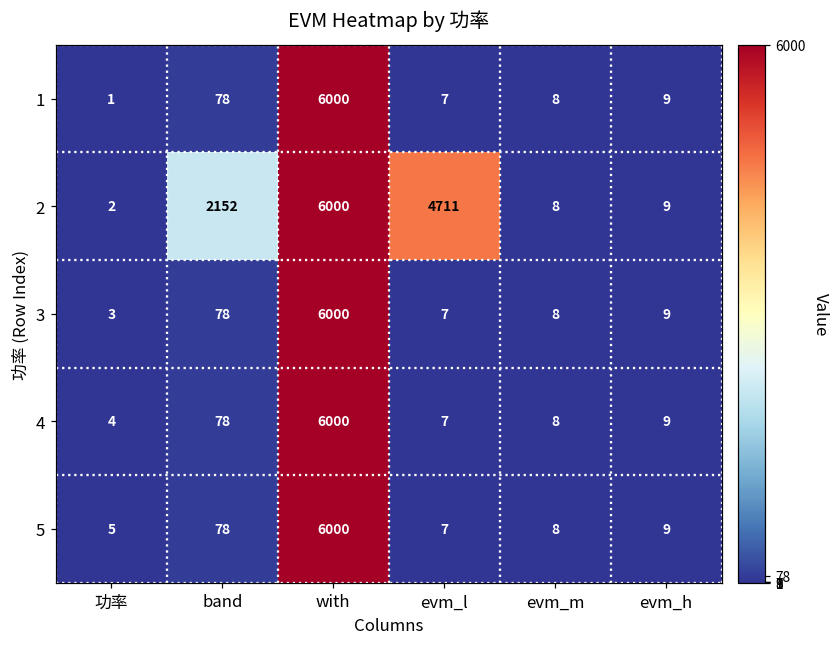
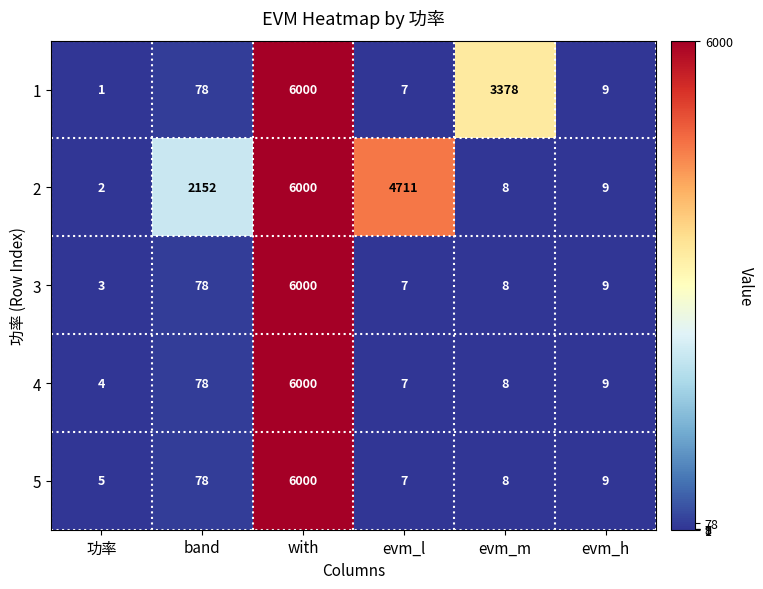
1, evm_m: 8 -> 3378
